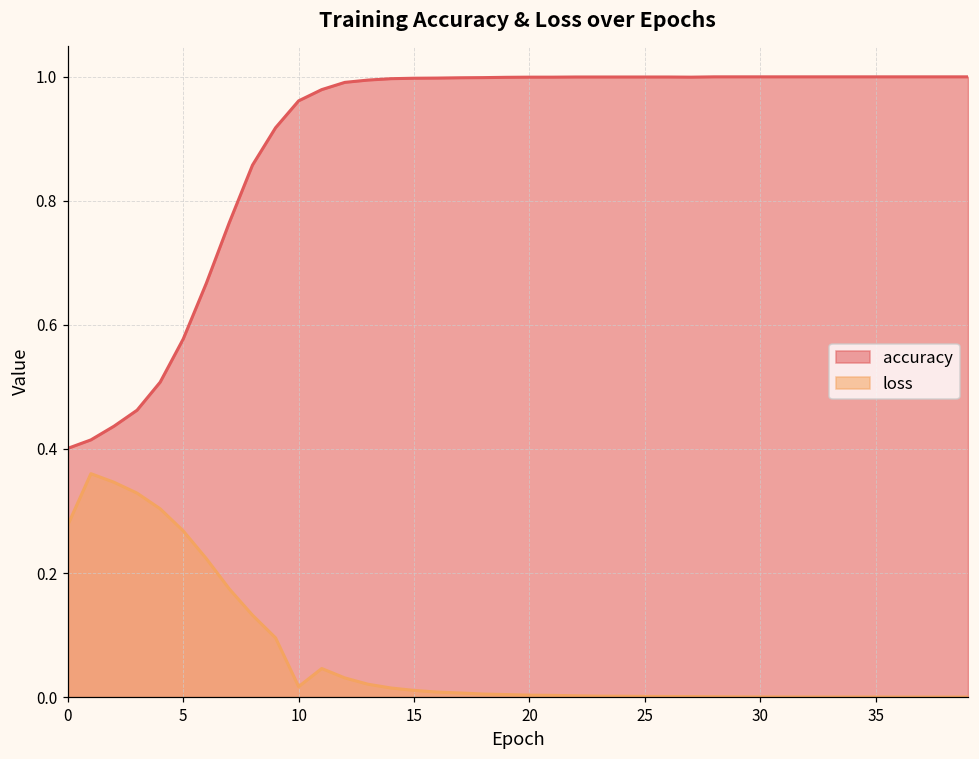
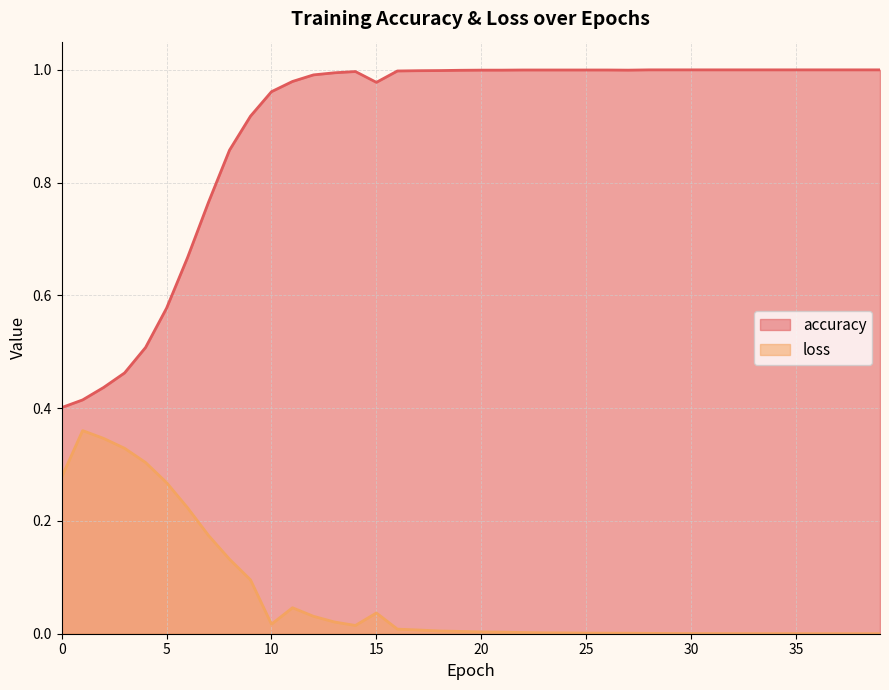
accuracy, 15: 1.00 -> 0.98
loss, 15: 0.01 -> 0.04
